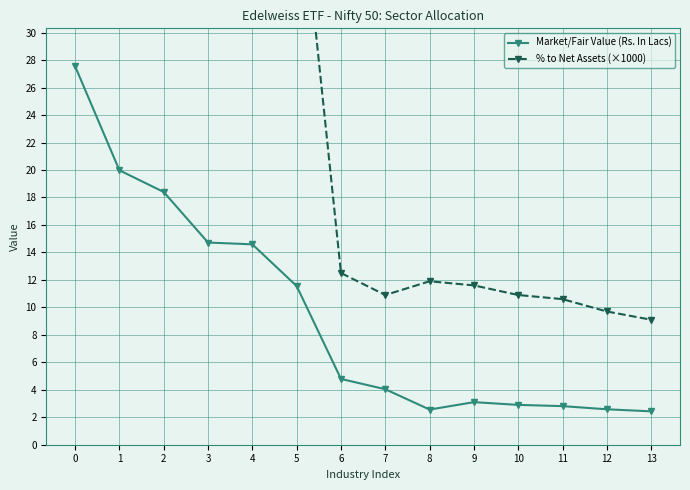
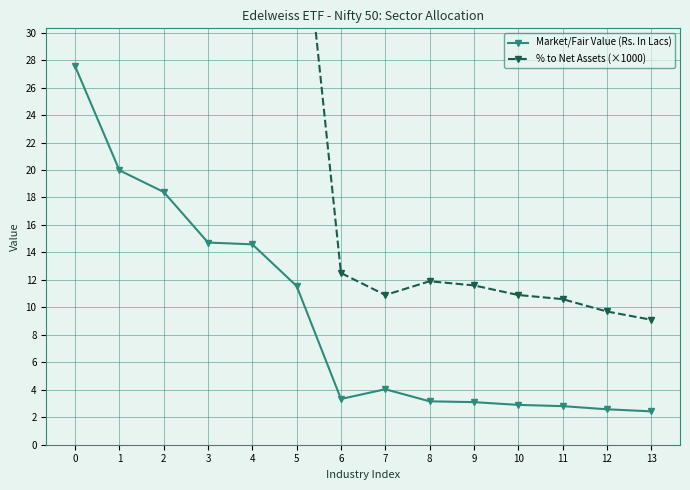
Market/Fair Value (Rs. In Lacs), 6: 4.8 -> 3.3
Market/Fair Value (Rs. In Lacs), 8: 2.6 -> 3.2
